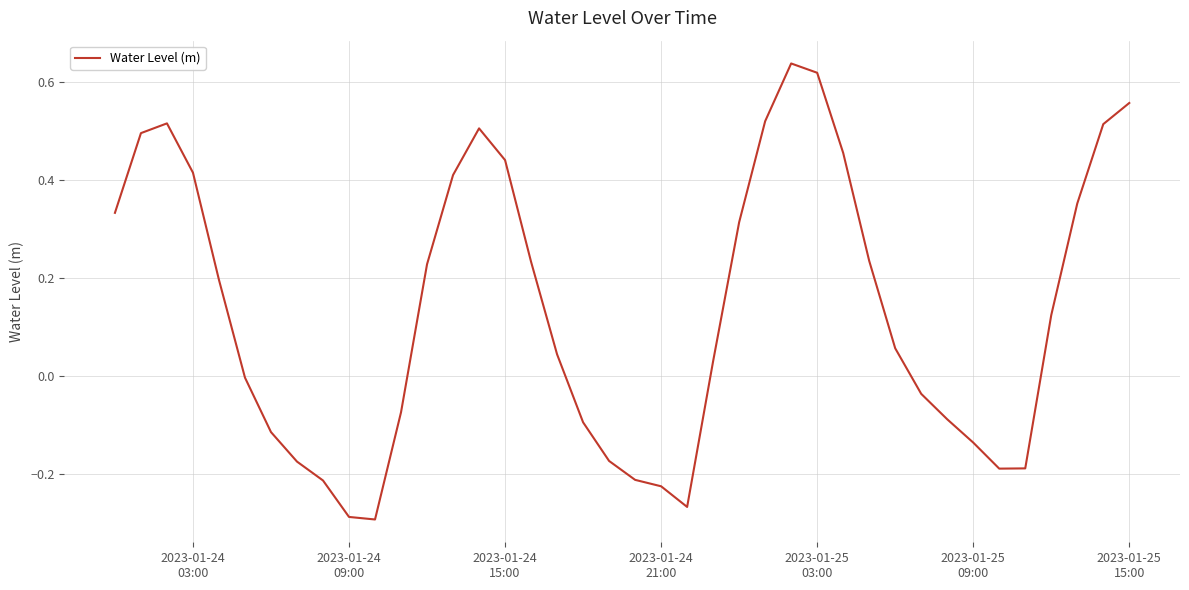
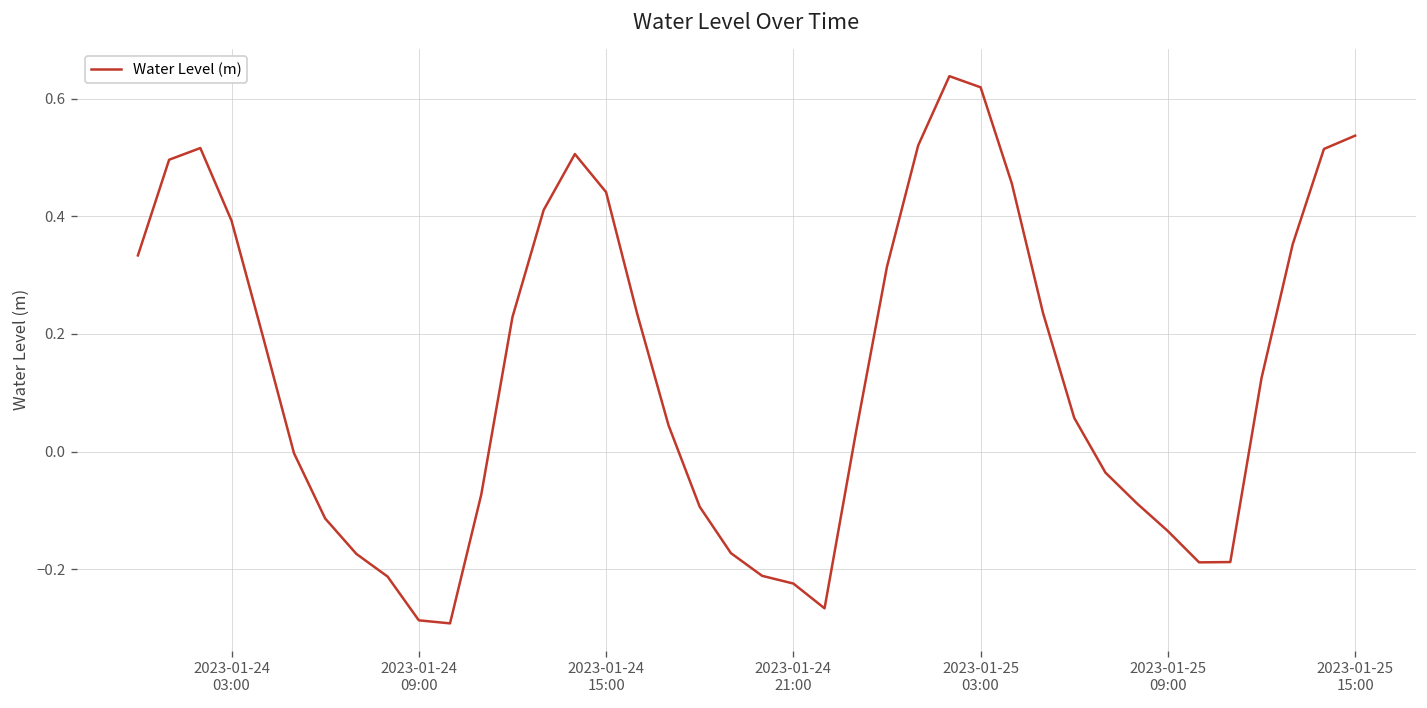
2023-01-24 03:00: 0.42 -> 0.39
2023-01-25 15:00: 0.56 -> 0.54
